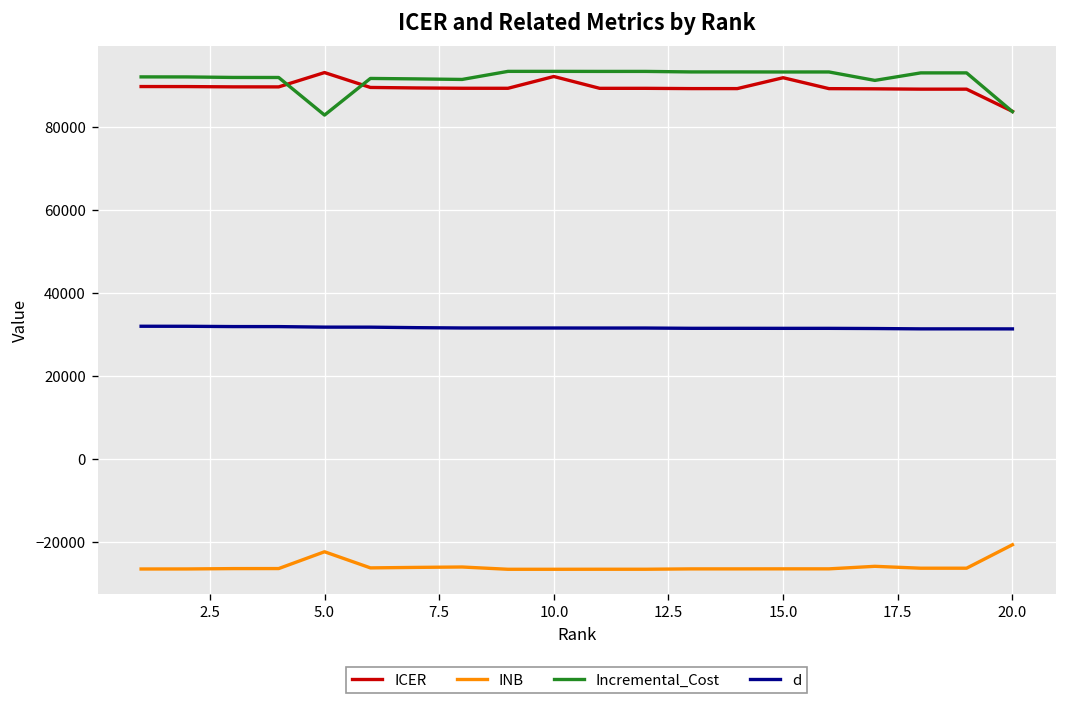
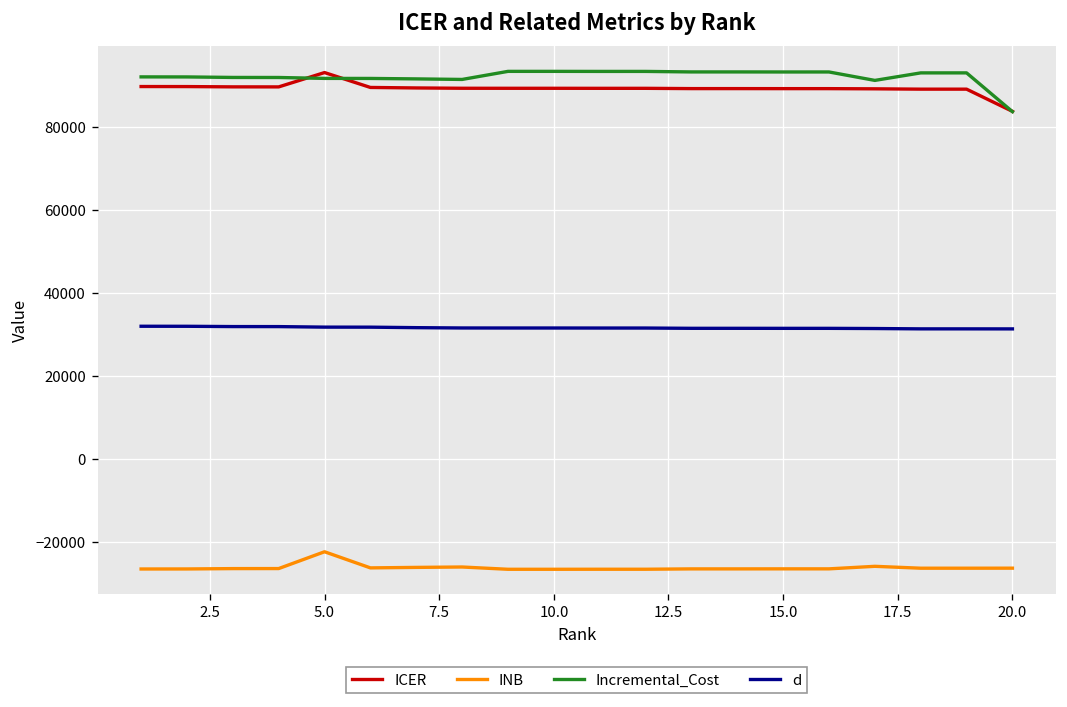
Incremental_Cost, 5.0: 83000 -> 92000
ICER, 10.0: 92000 -> 89000
ICER, 15.0: 92000 -> 89000
INB, 20.0: -21000 -> -26000
